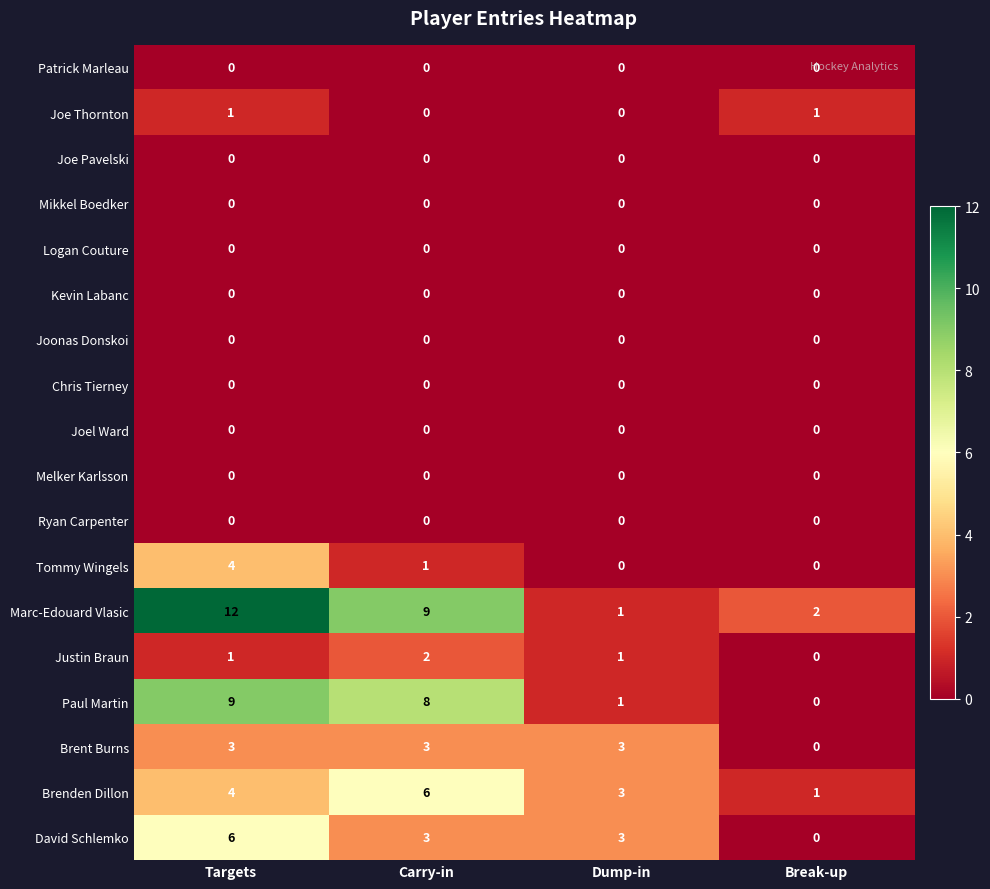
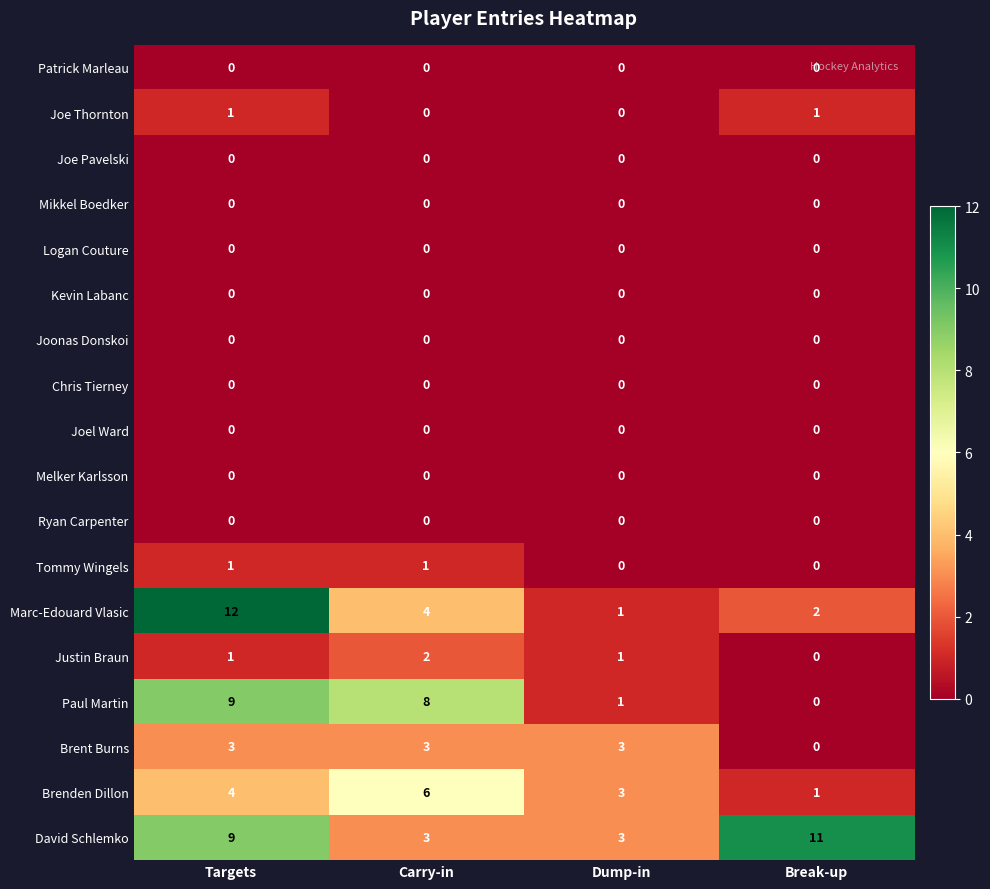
Tommy Wingels, Targets: 4 -> 1
Marc-Edouard Vlasic, Carry-in: 9 -> 4
David Schlemko, Targets: 6 -> 9
David Schlemko, Break-up: 0 -> 11
